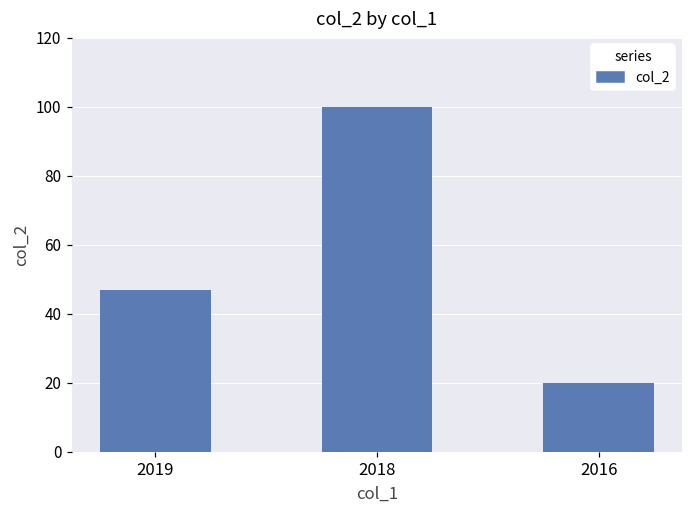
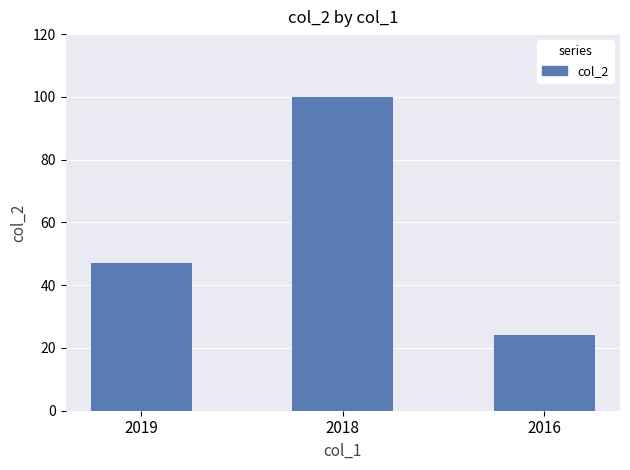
2016: 20 -> 24
